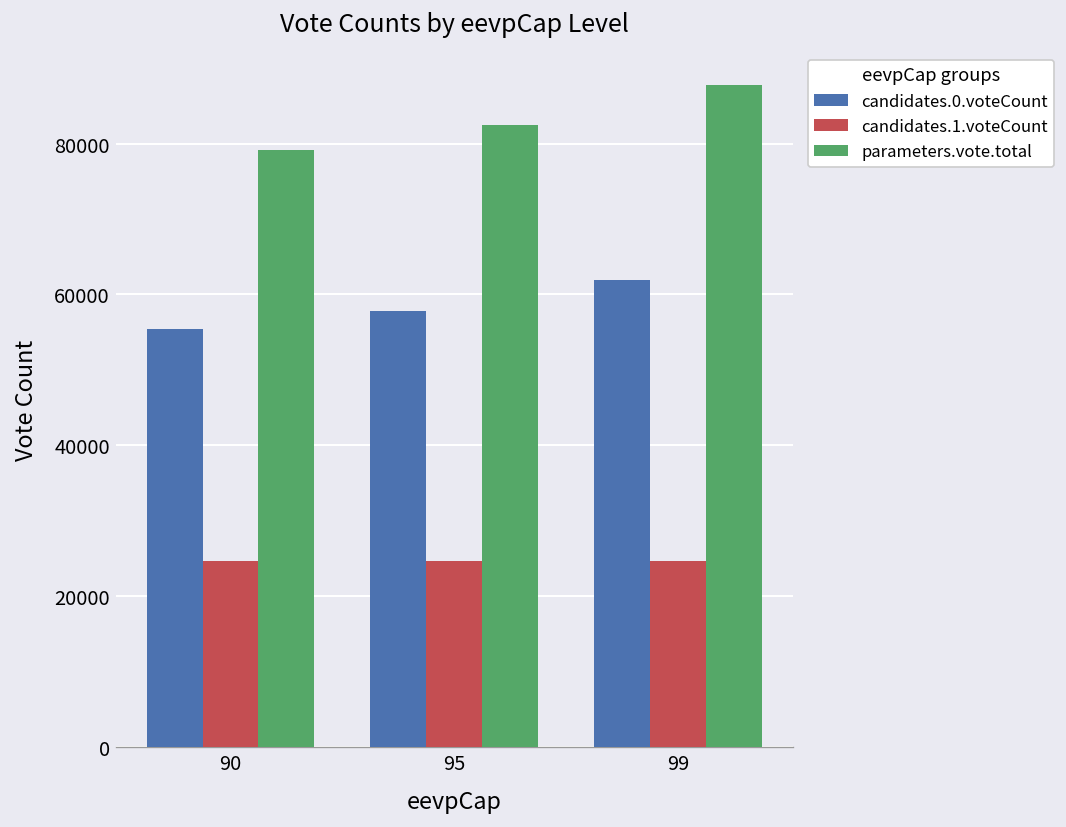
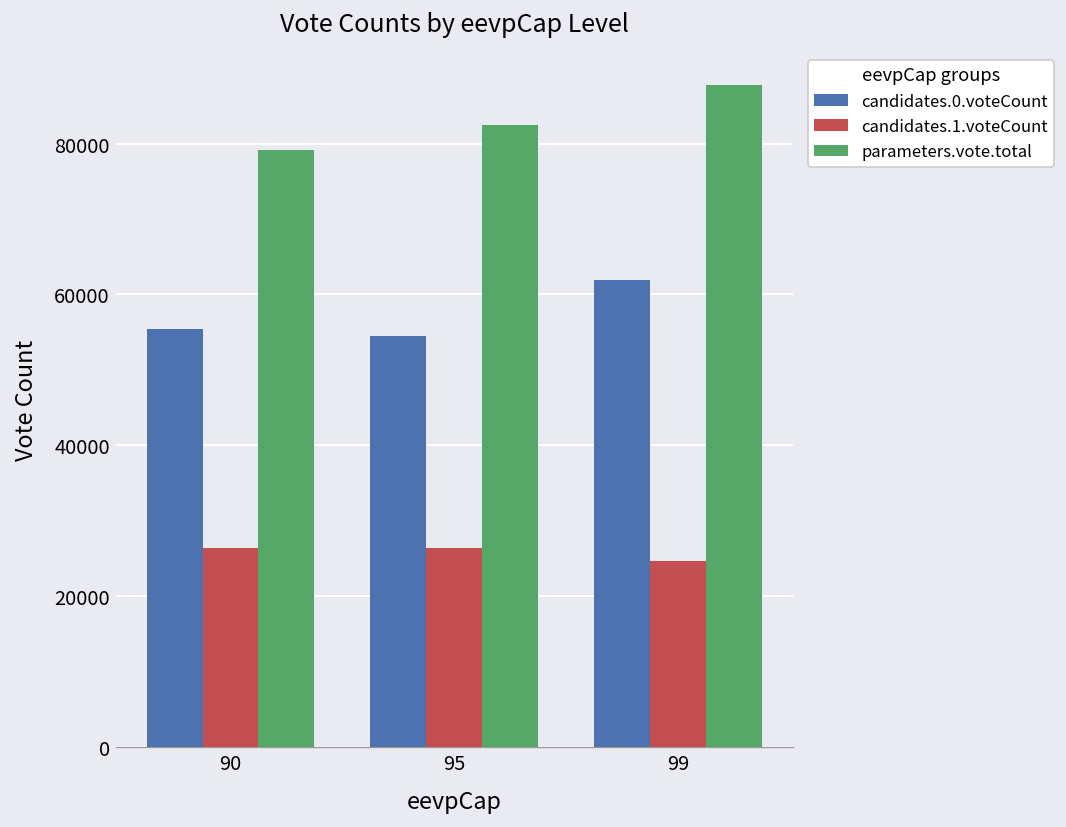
candidates.1.voteCount, 90: 25000 -> 26000
candidates.0.voteCount, 95: 58000 -> 54000
candidates.1.voteCount, 95: 25000 -> 26000
